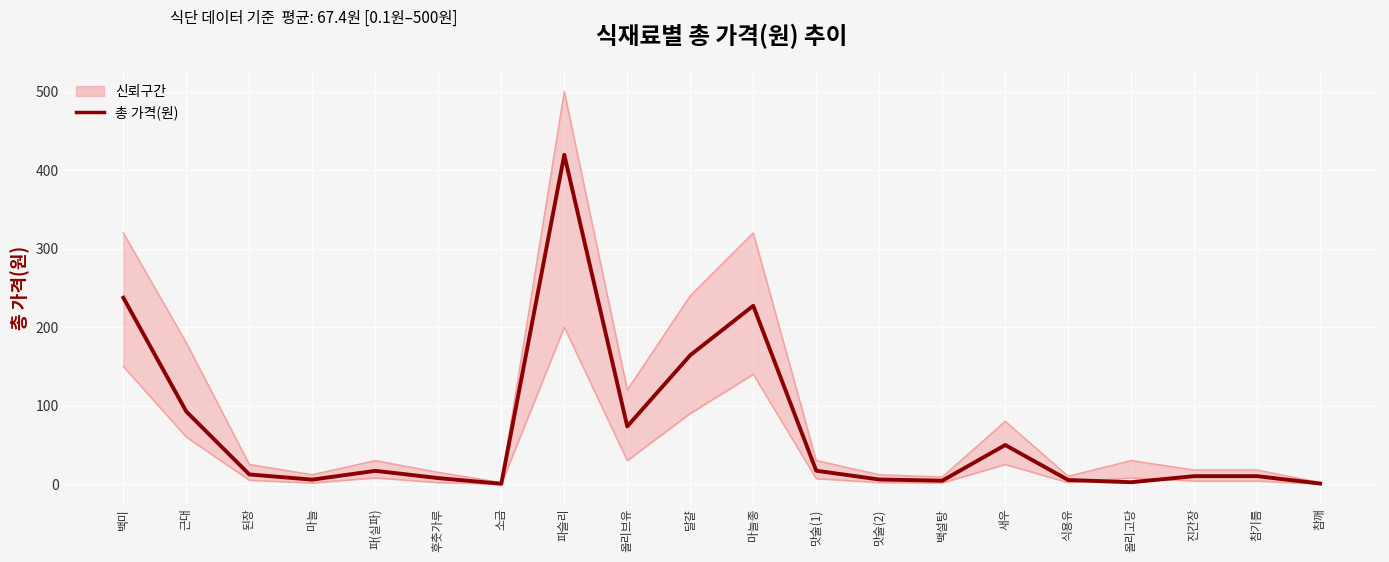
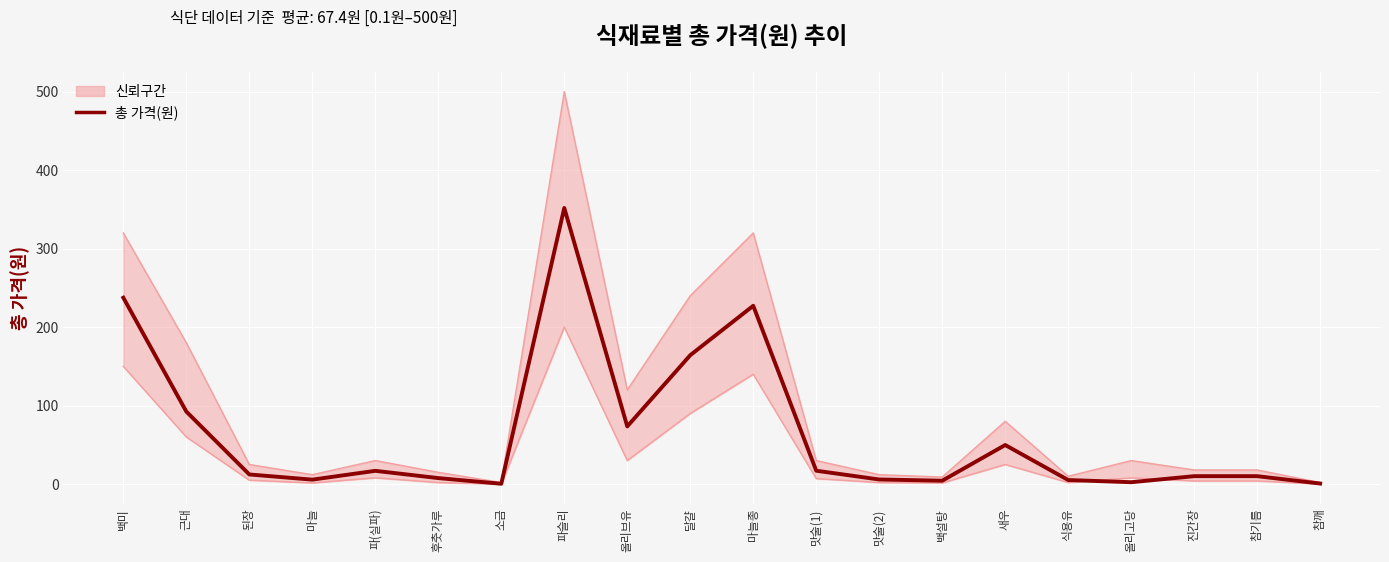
총 가격(원), 파슬리: 420 -> 350
